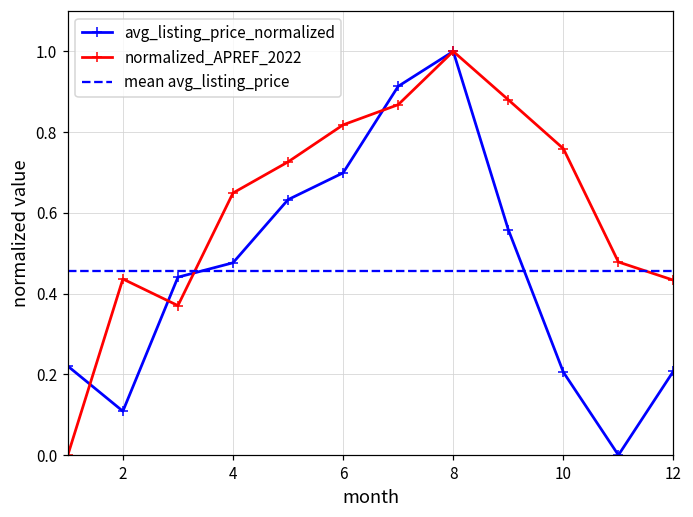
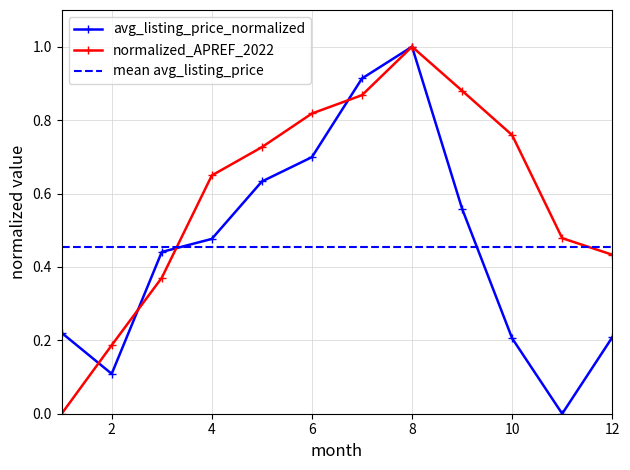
normalized_APREF_2022, 2: 0.44 -> 0.19
